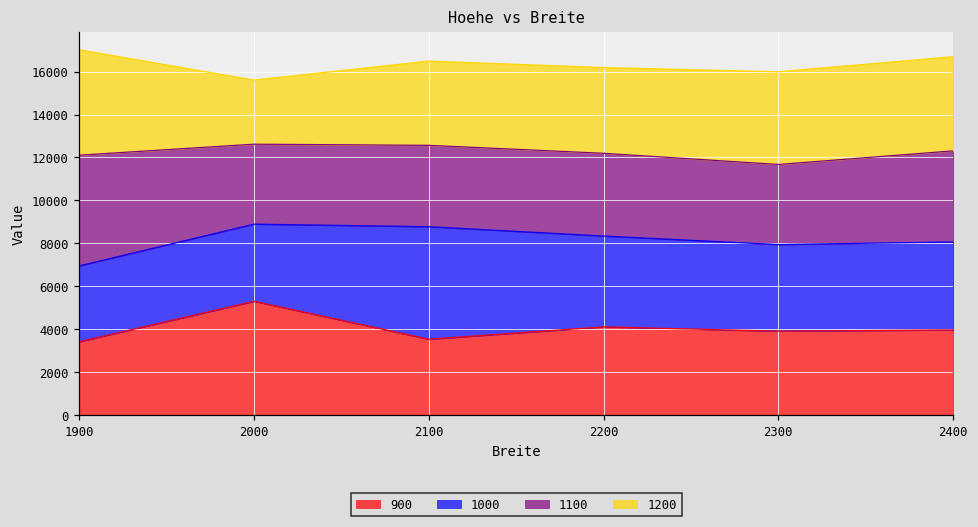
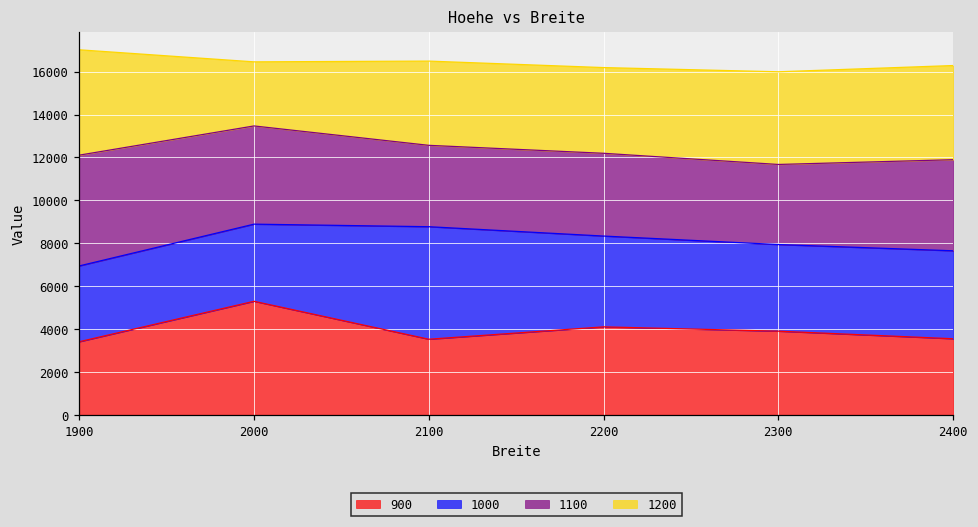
1100, 2000: 3700 -> 4600
900, 2400: 4000 -> 3500
